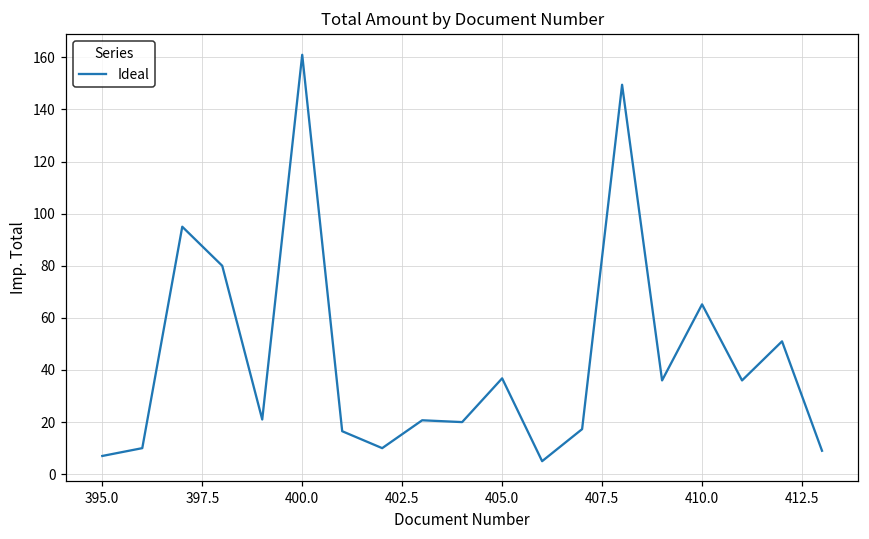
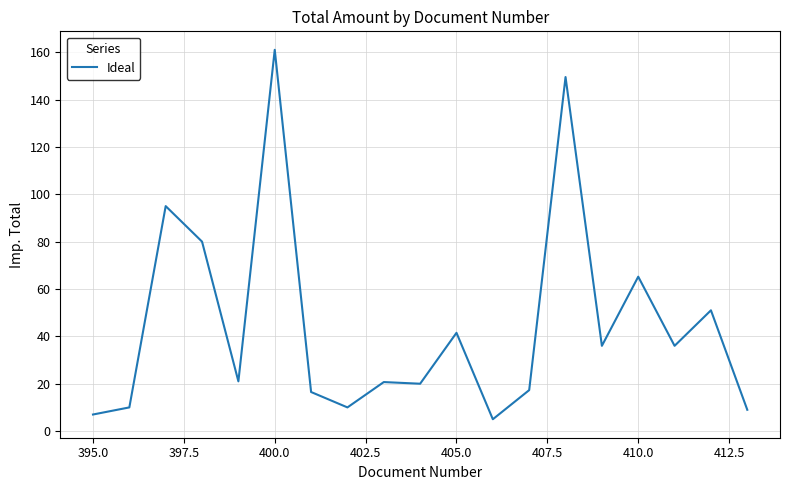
405.0: 37 -> 42
